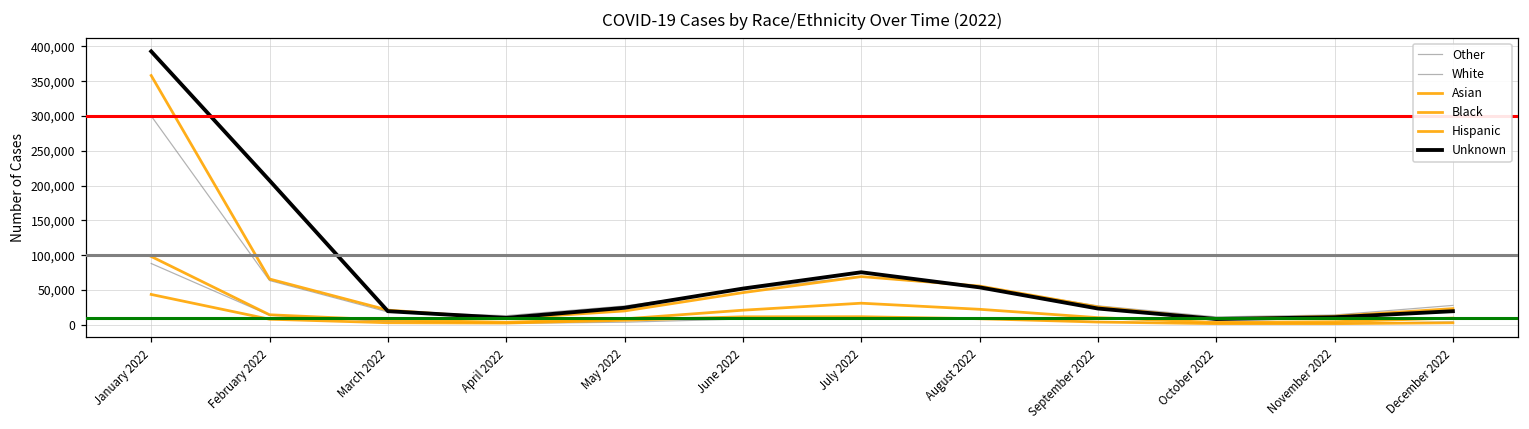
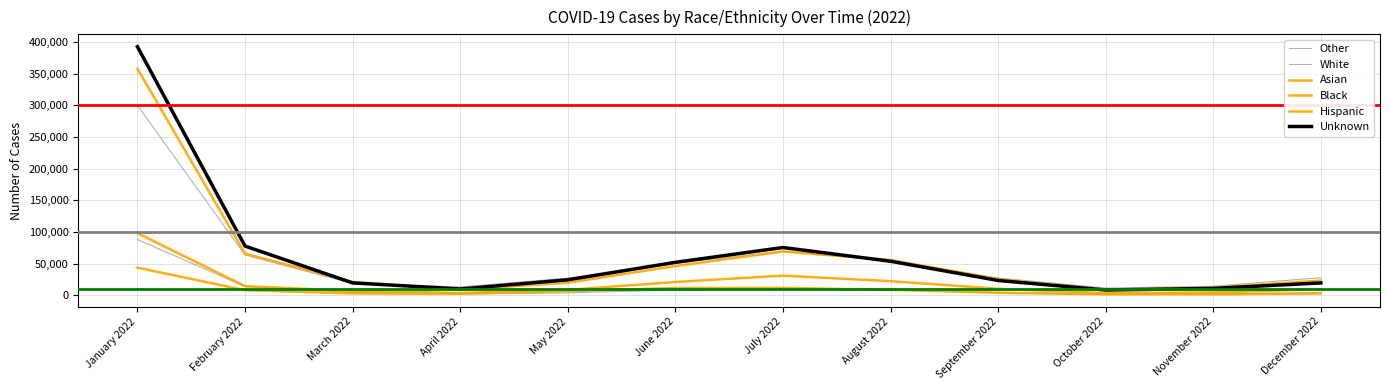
Unknown, February 2022: 210,000 -> 80,000
